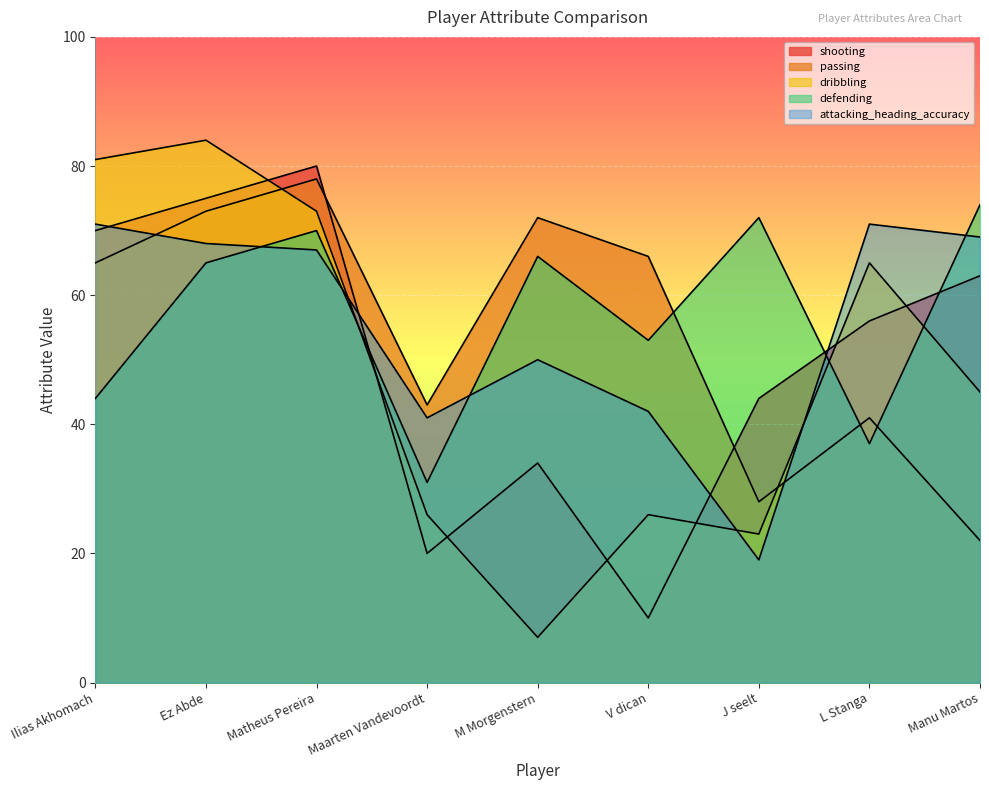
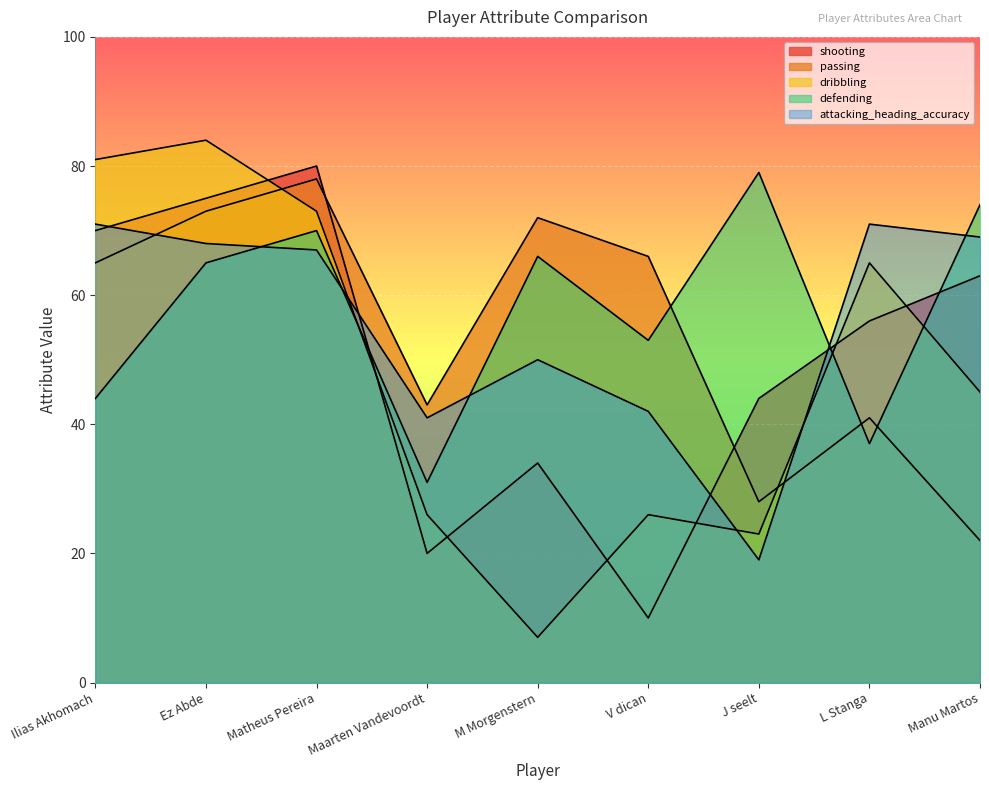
defending, J seelt: 72 -> 79
